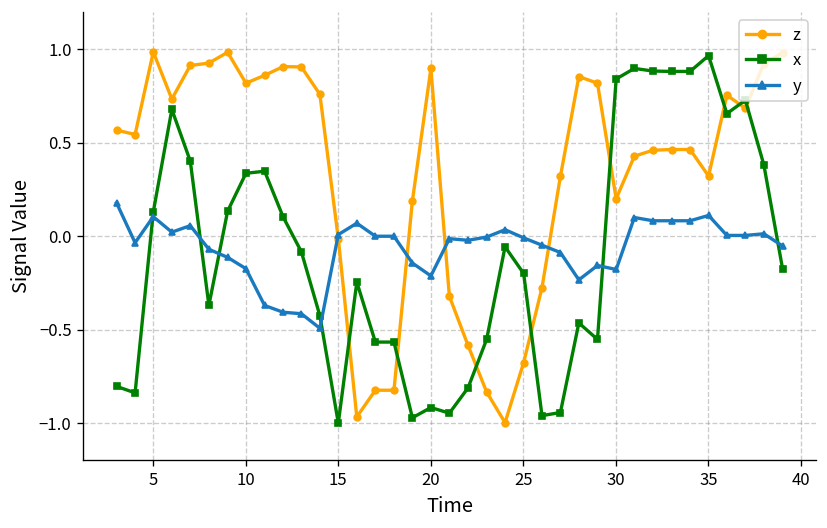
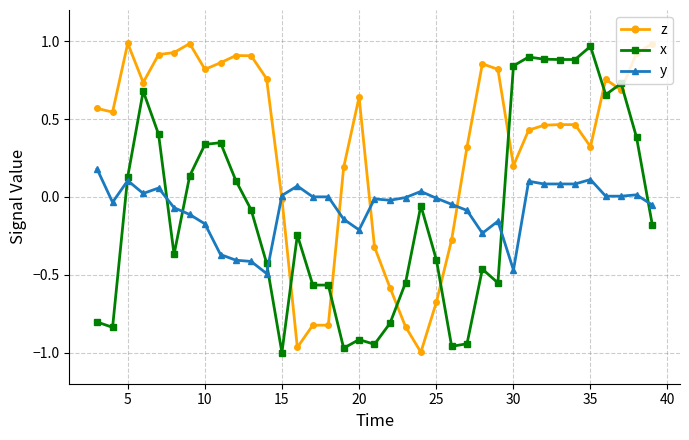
z, 20: 0.90 -> 0.64
x, 25: -0.20 -> -0.40
y, 30: -0.18 -> -0.47
